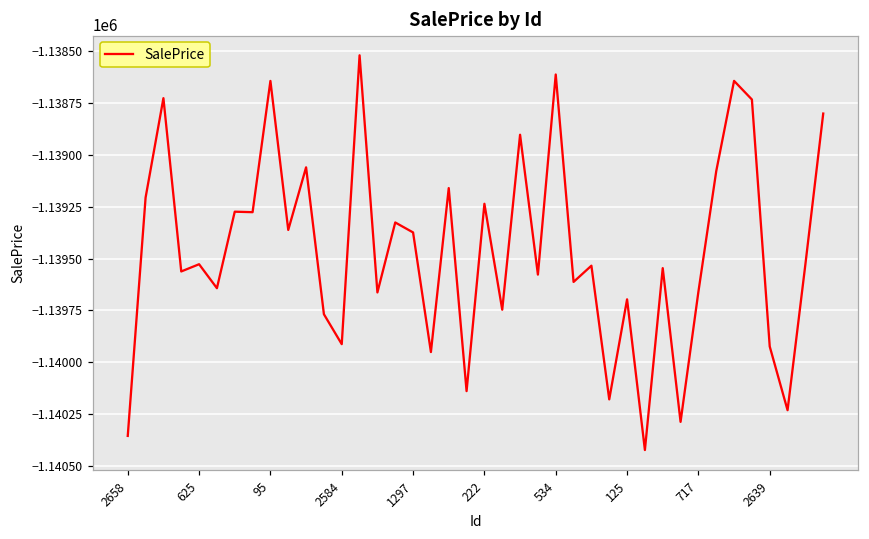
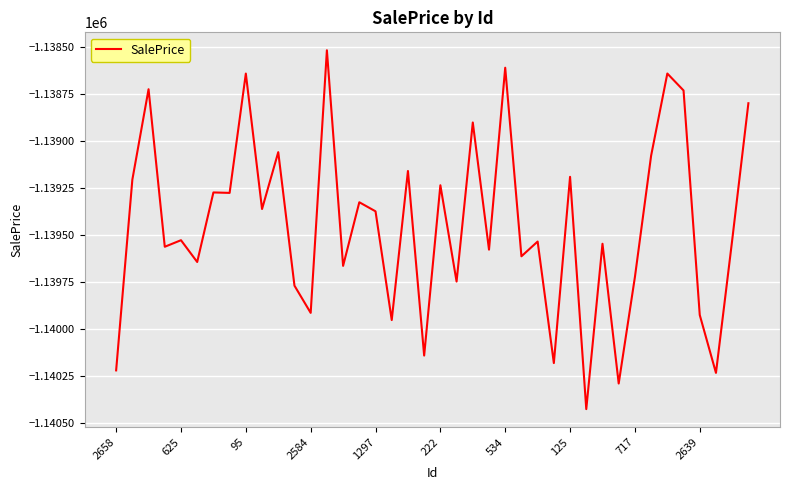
2658: -1140360 -> -1140220
125: -1139700 -> -1139190
717: -1139660 -> -1139720
